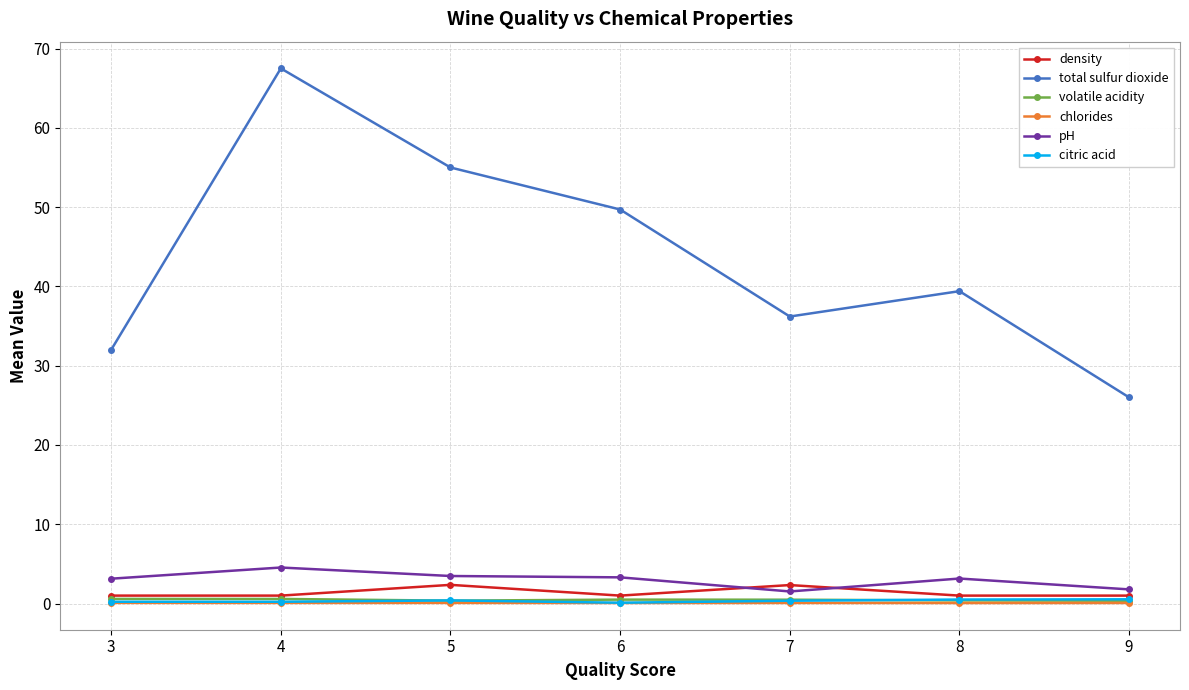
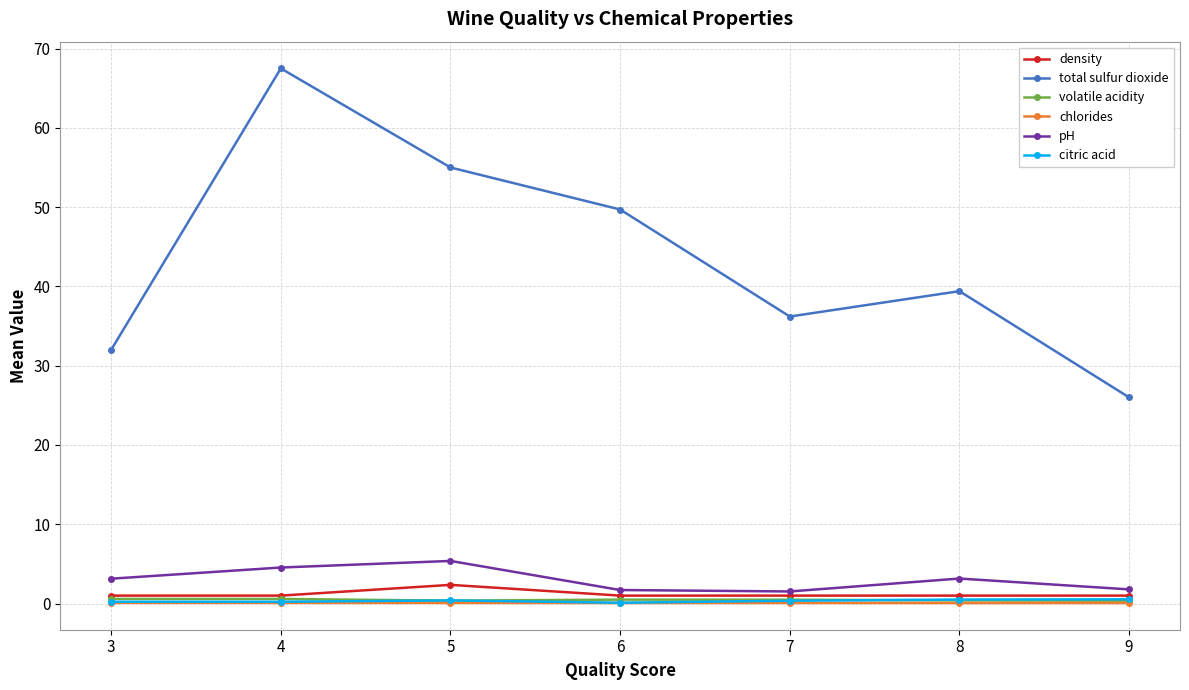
pH, 5: 3 -> 5
pH, 6: 3 -> 2
density, 7: 2 -> 1
